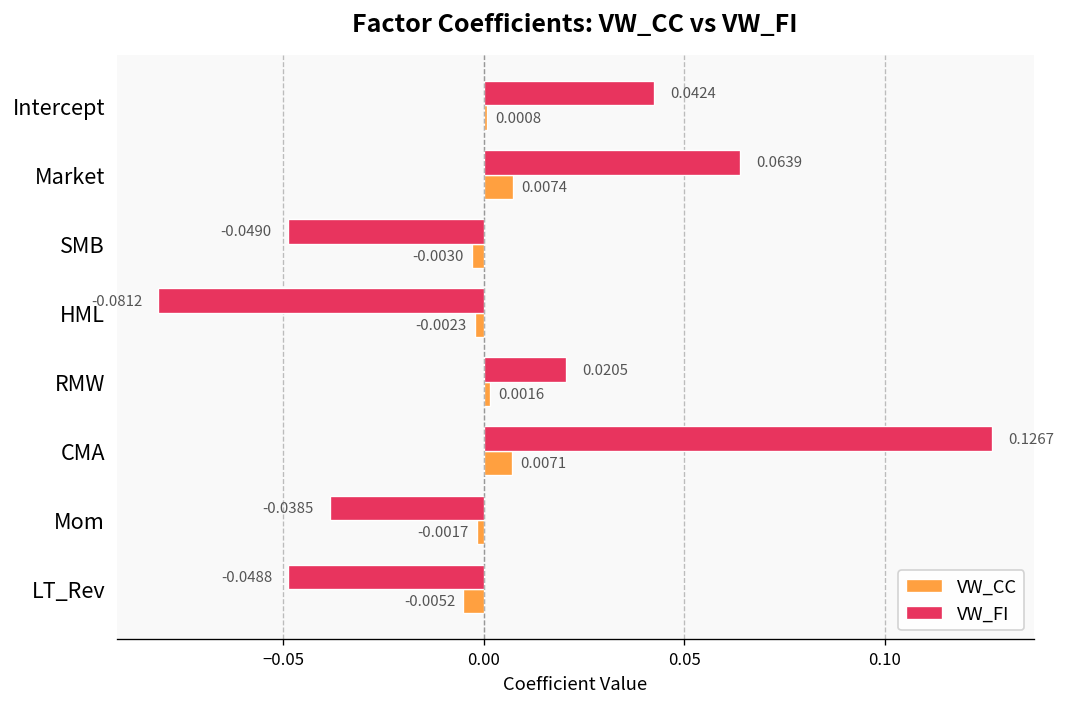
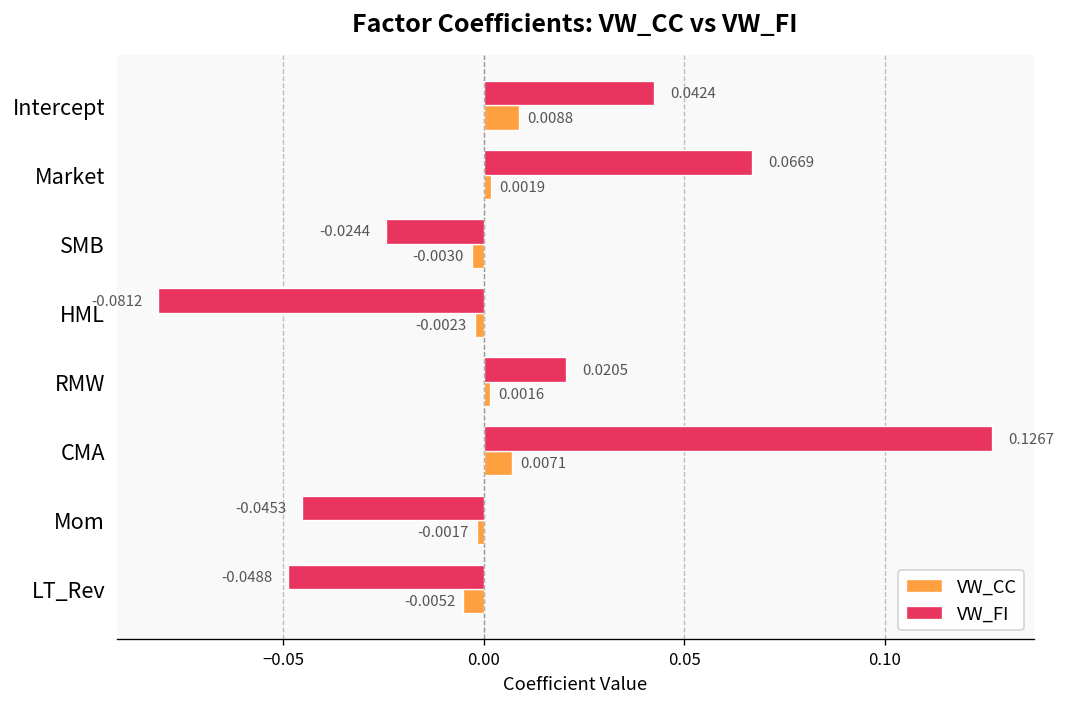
VW_CC, Intercept: 0.0008 -> 0.0088
VW_FI, Market: 0.0639 -> 0.0669
VW_CC, Market: 0.0074 -> 0.0019
VW_FI, SMB: -0.0490 -> -0.0244
VW_FI, Mom: -0.0385 -> -0.0453
